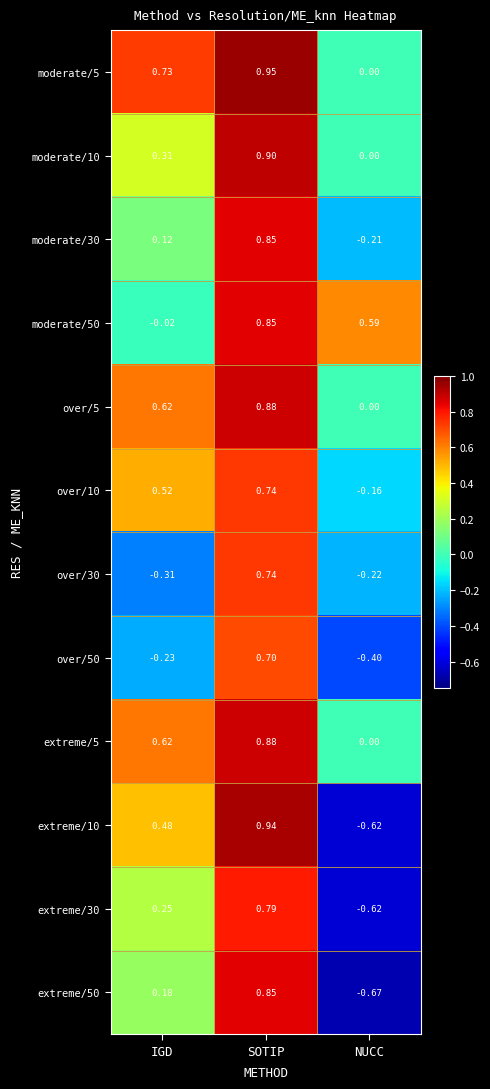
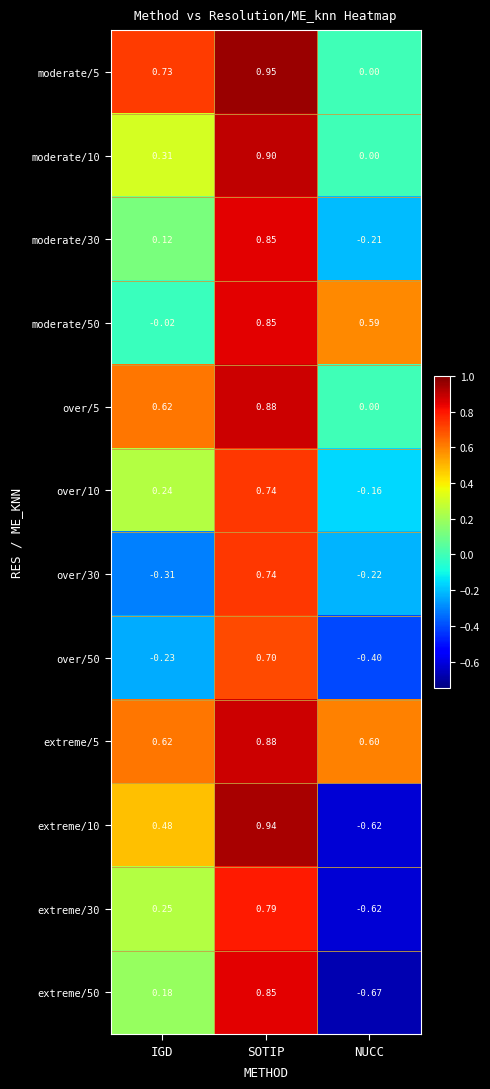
over/10, IGD: 0.52 -> 0.24
extreme/5, NUCC: 0.00 -> 0.60
